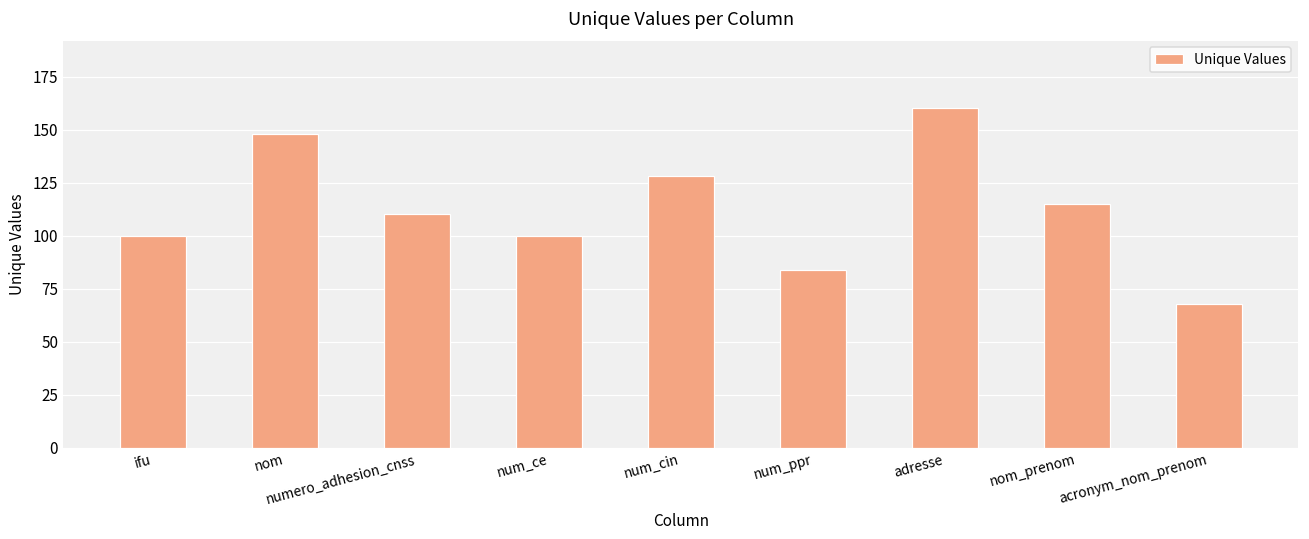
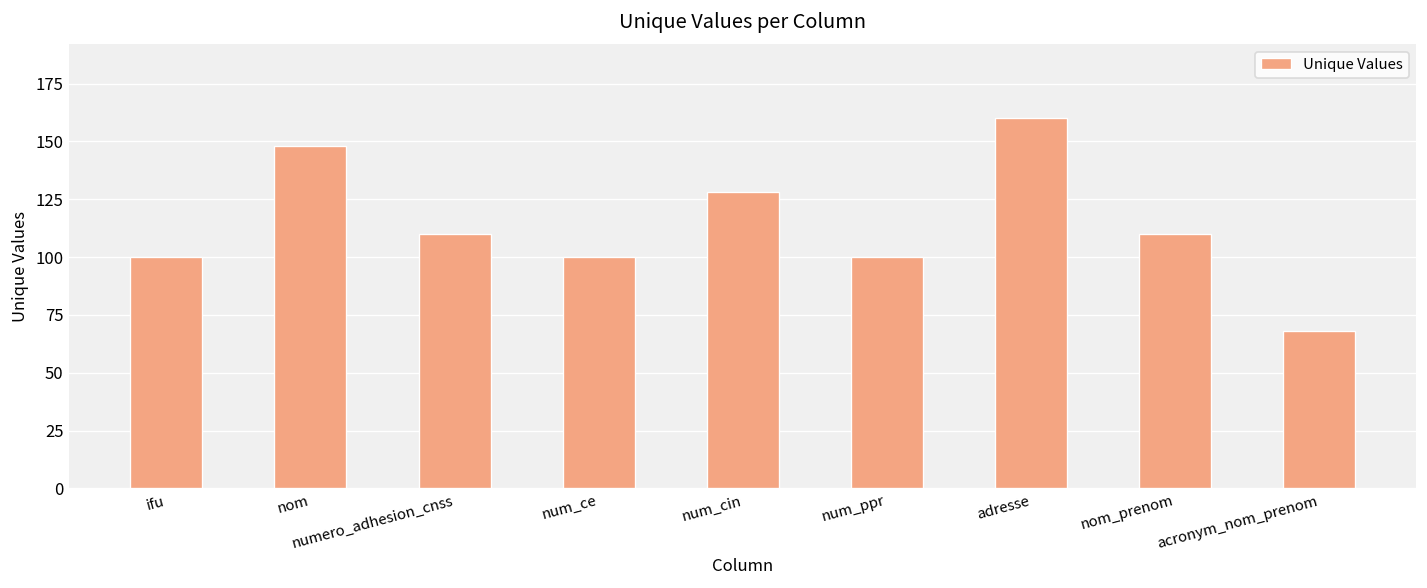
num_ppr: 84 -> 100
nom_prenom: 115 -> 110
